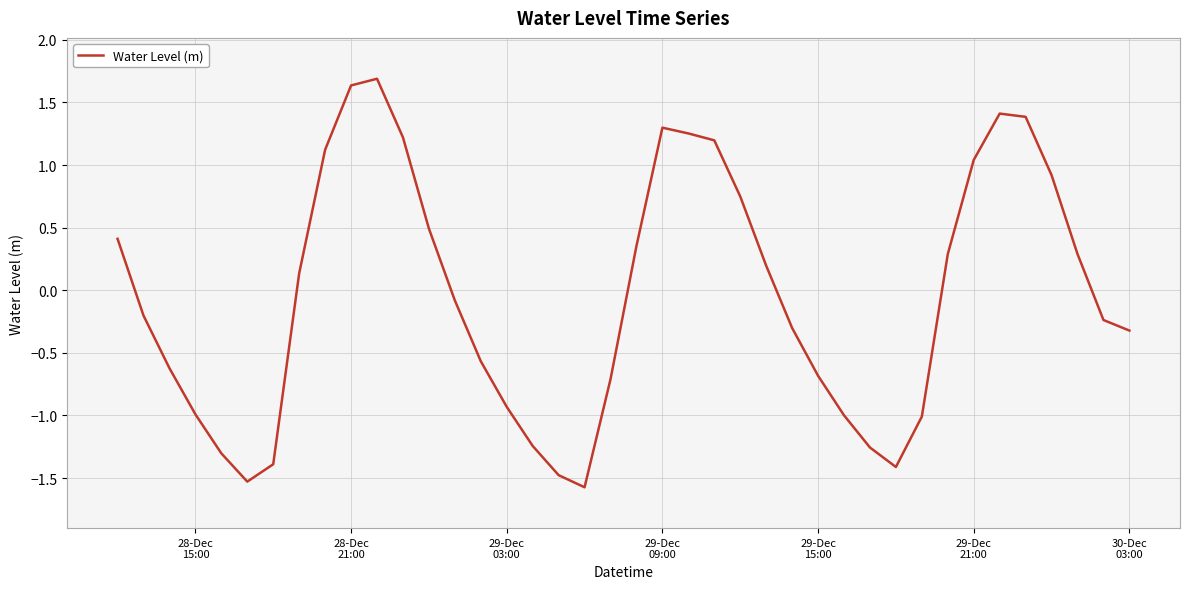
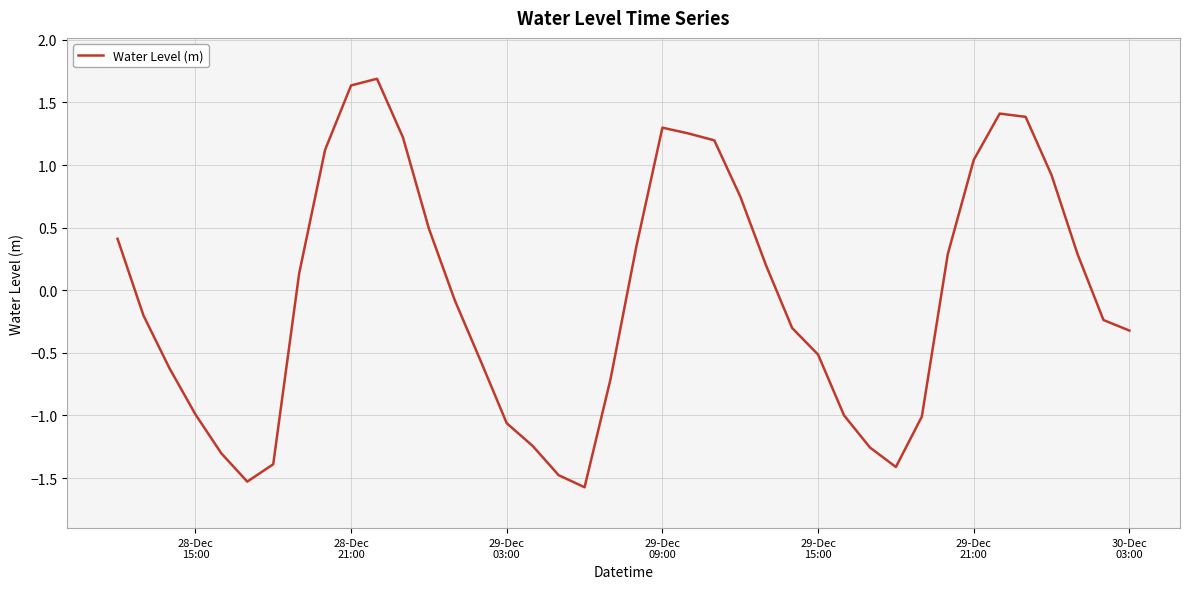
29-Dec 03:00: -0.93 -> -1.06
29-Dec 15:00: -0.68 -> -0.51
